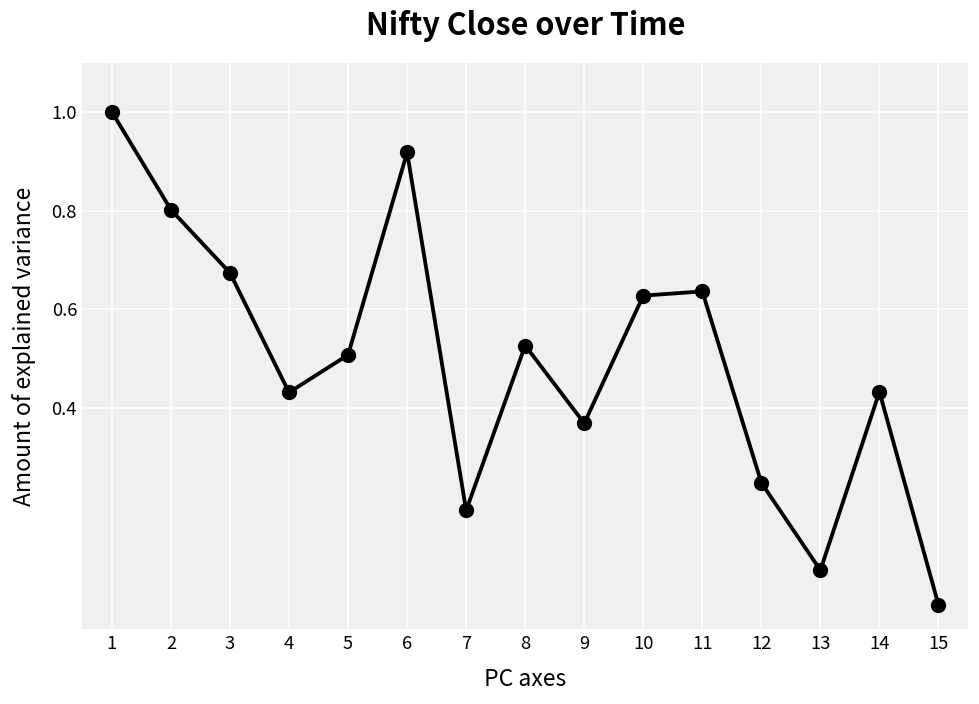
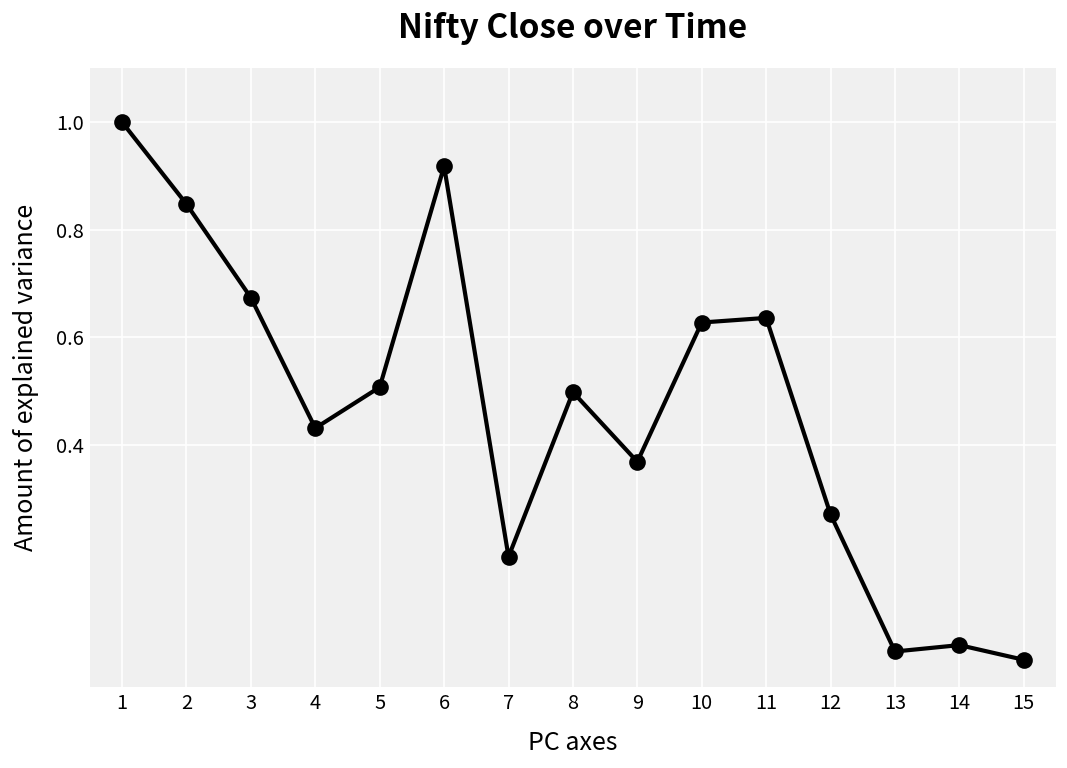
2: 0.80 -> 0.85
8: 0.53 -> 0.50
12: 0.25 -> 0.27
13: 0.07 -> 0.02
14: 0.43 -> 0.03
